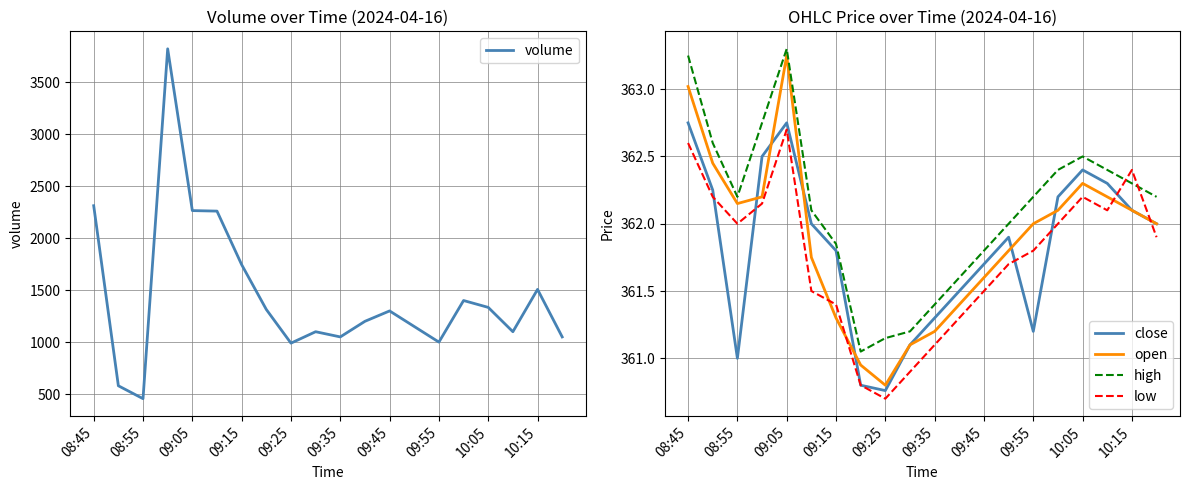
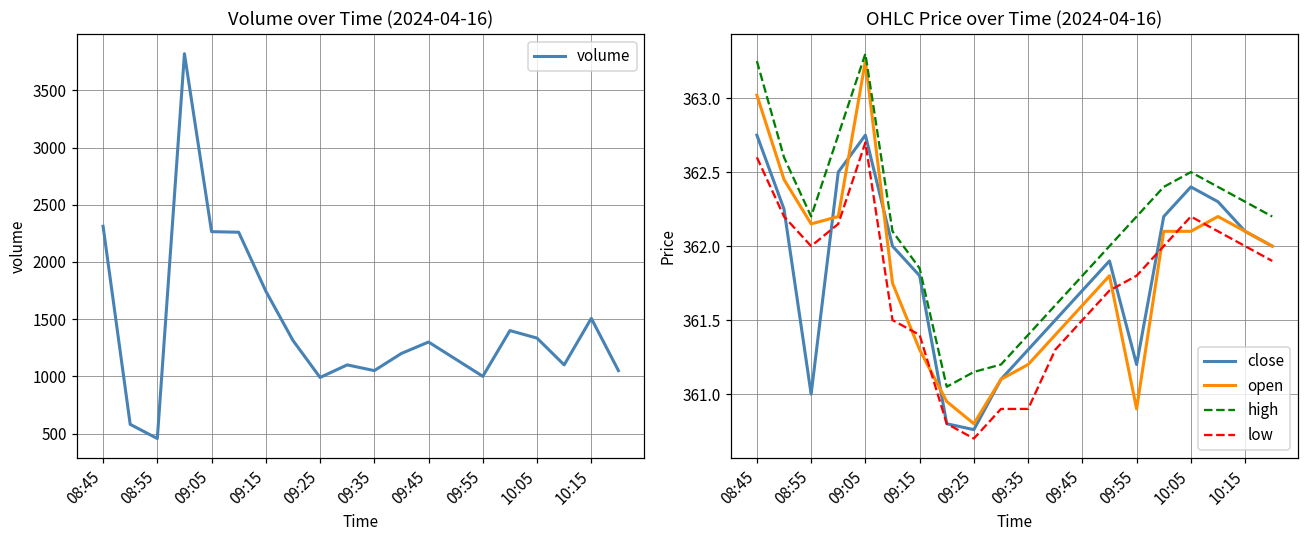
OHLC Price over Time (2024-04-16), low, 09:35: 361.1 -> 360.9
OHLC Price over Time (2024-04-16), open, 09:55: 362.0 -> 360.9
OHLC Price over Time (2024-04-16), open, 10:05: 362.3 -> 362.1
OHLC Price over Time (2024-04-16), low, 10:15: 362.4 -> 362.0
